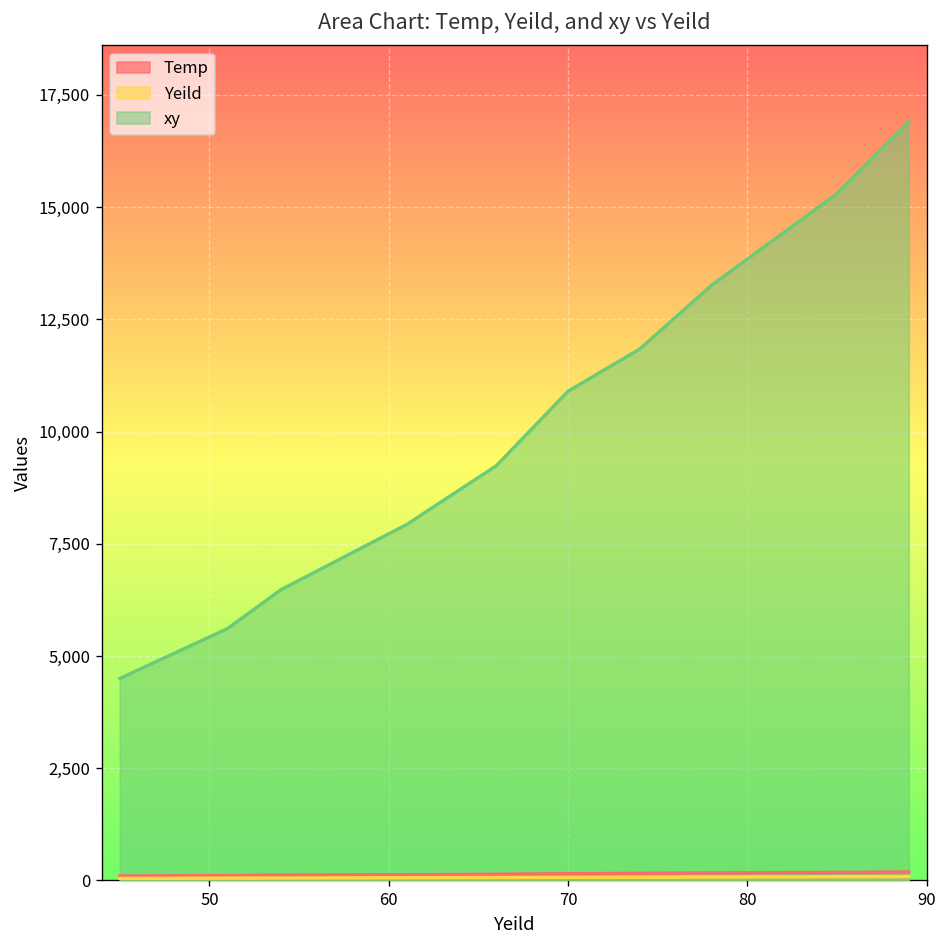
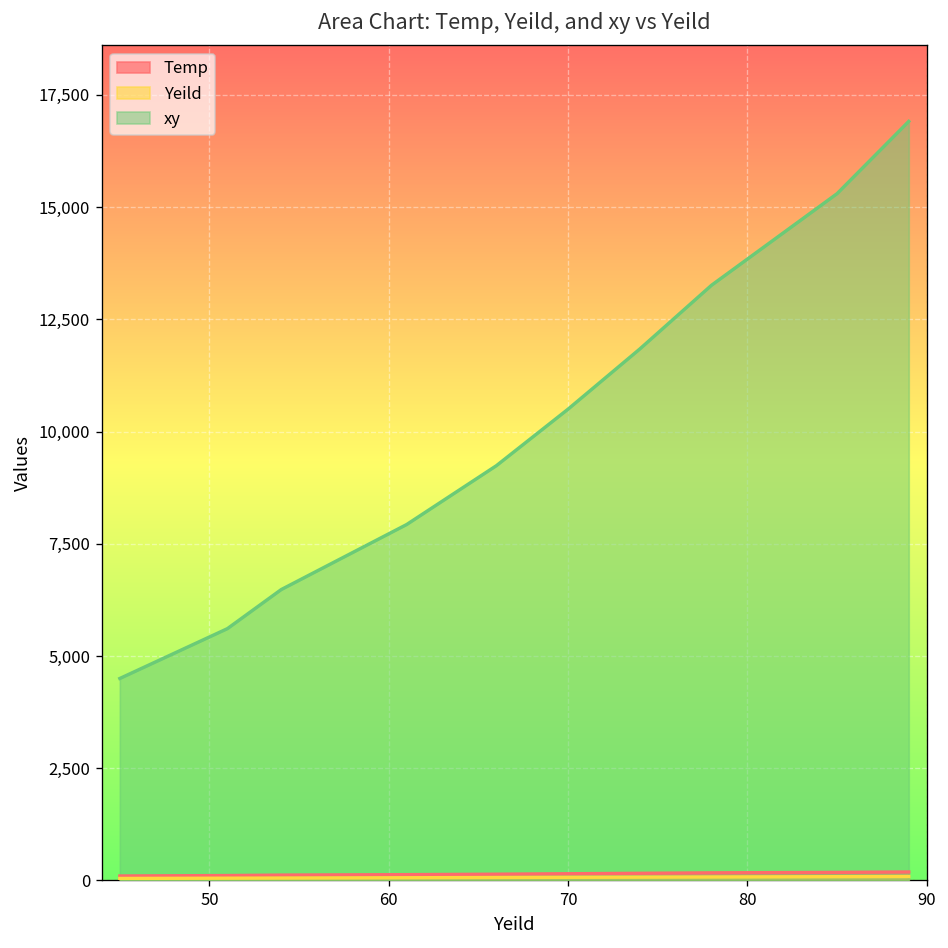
xy, 70: 10,900 -> 10,500
